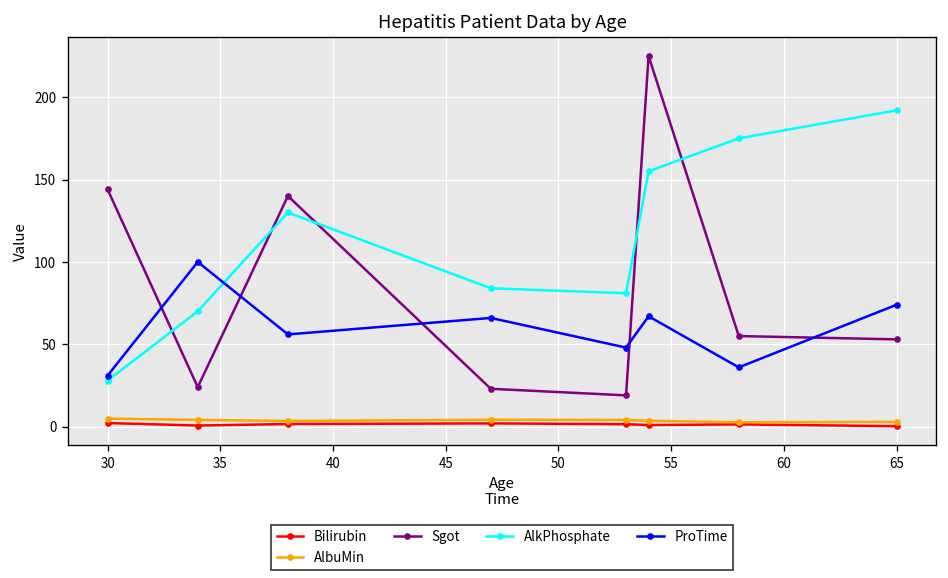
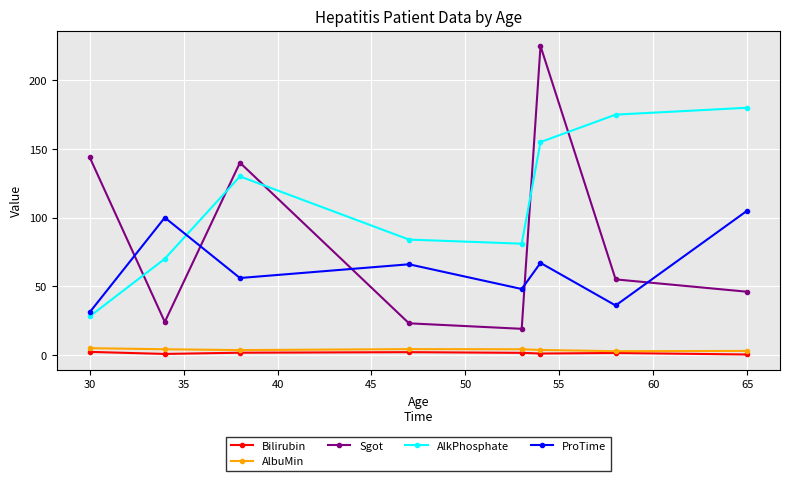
Sgot, 65: 53 -> 46
AlkPhosphate, 65: 192 -> 180
ProTime, 65: 74 -> 105
